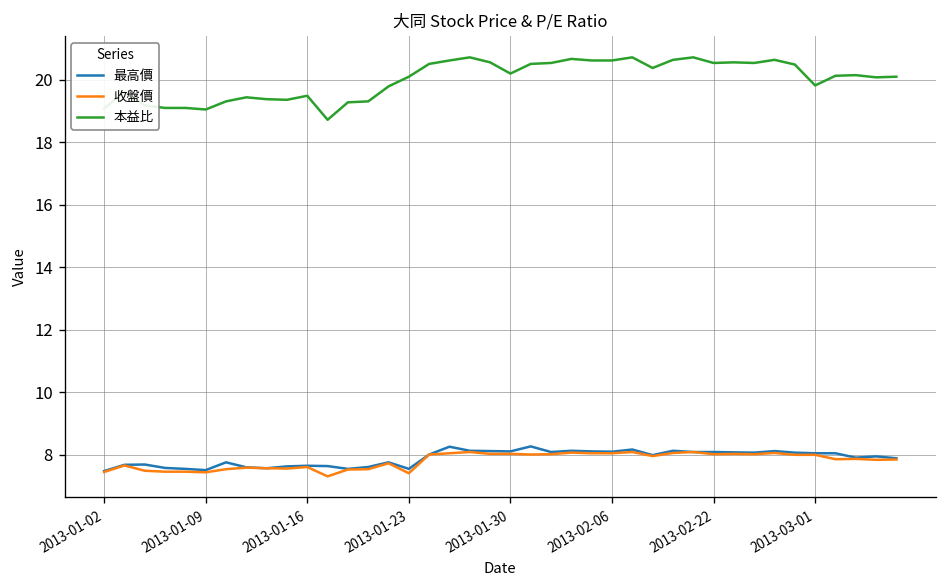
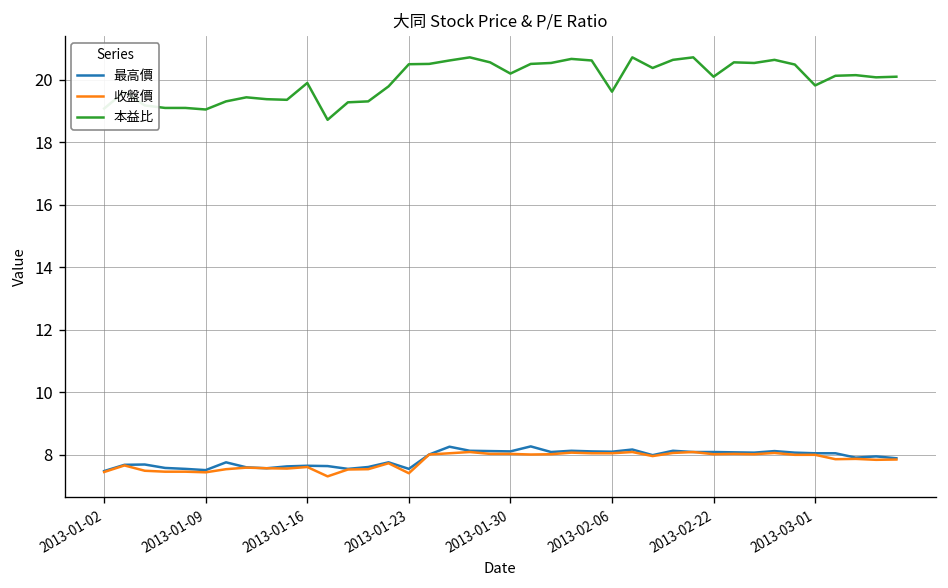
本益比, 2013-01-16: 19.5 -> 19.9
本益比, 2013-01-23: 20.1 -> 20.5
本益比, 2013-02-06: 20.6 -> 19.6
本益比, 2013-02-22: 20.5 -> 20.1
